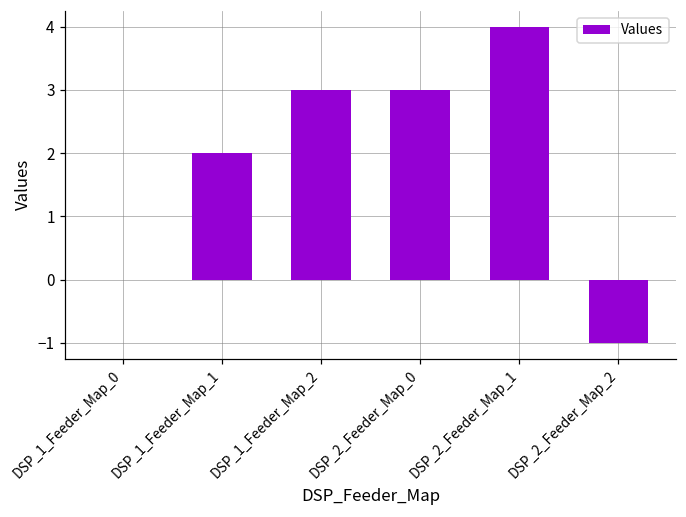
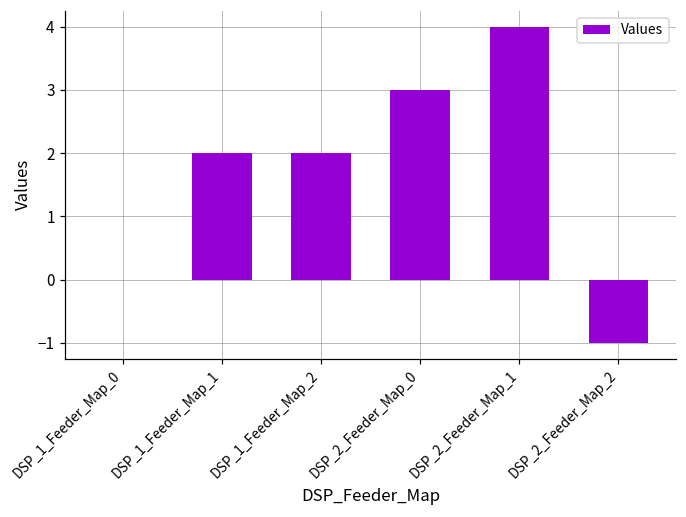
DSP_1_Feeder_Map_2: 3 -> 2
